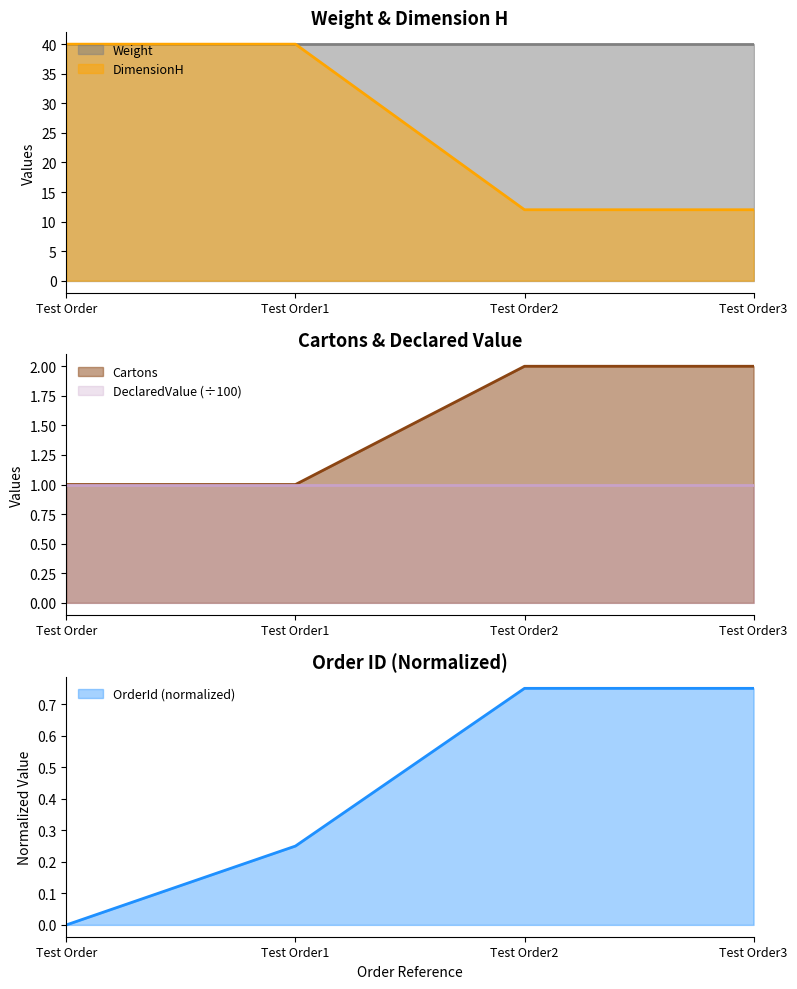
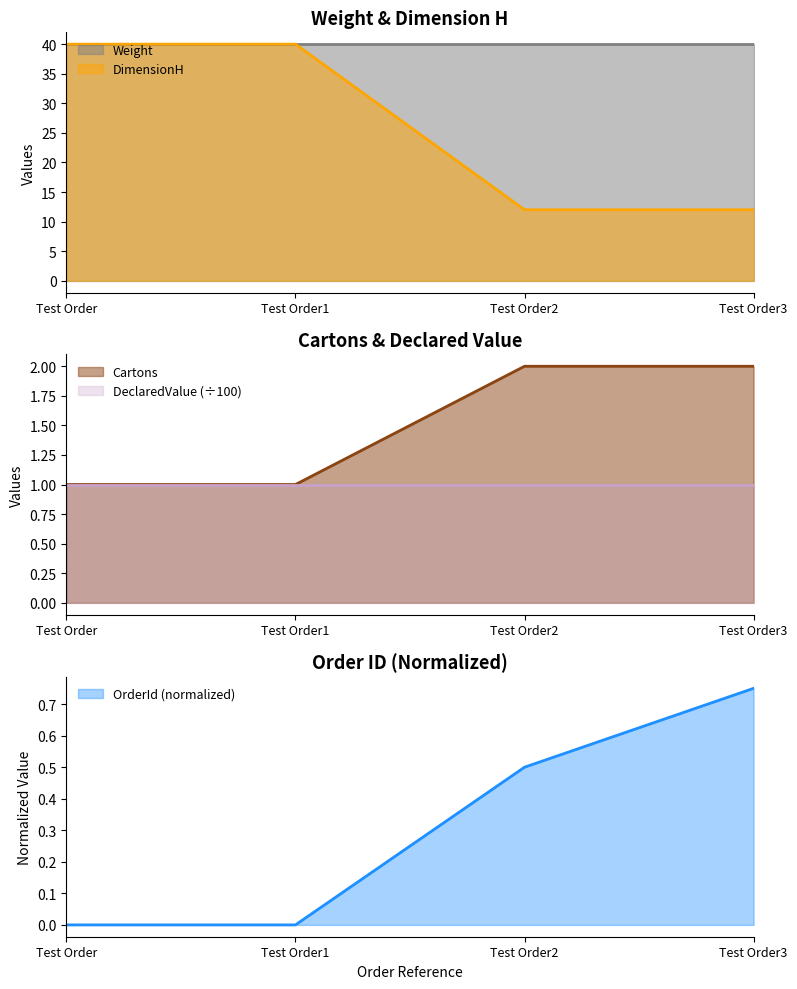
Order ID (Normalized), Test Order1: 0.25 -> 0.00
Order ID (Normalized), Test Order2: 0.75 -> 0.50
